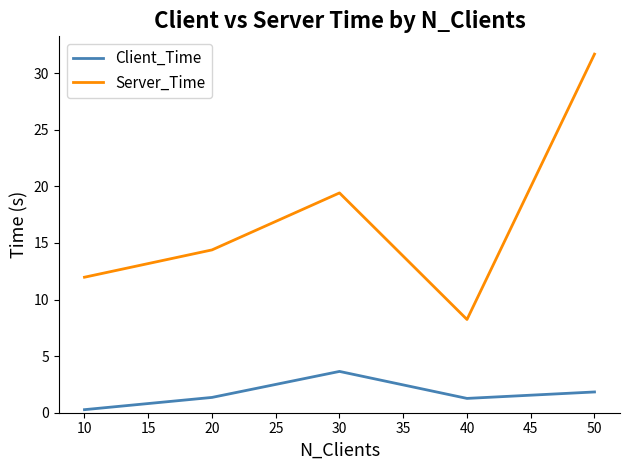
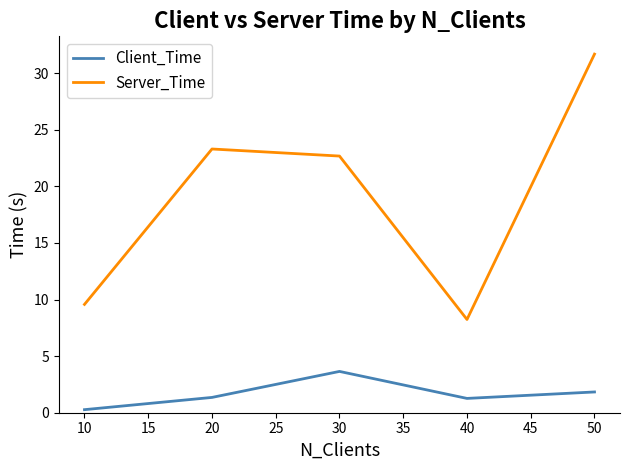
Server_Time, 10: 12.0 -> 9.6
Server_Time, 20: 14.4 -> 23.3
Server_Time, 30: 19.4 -> 22.7
